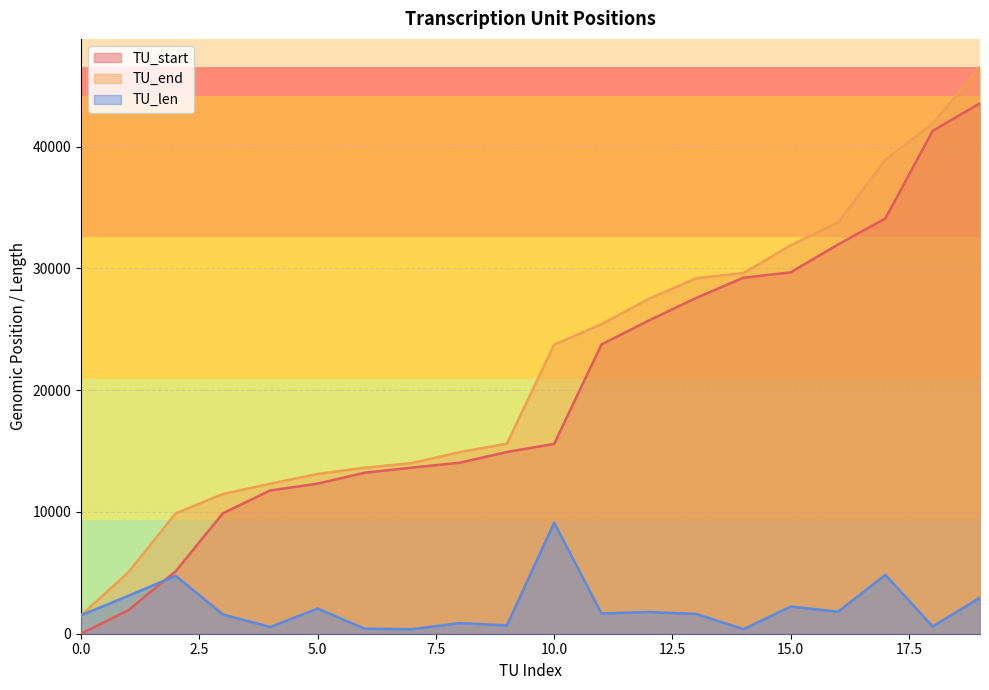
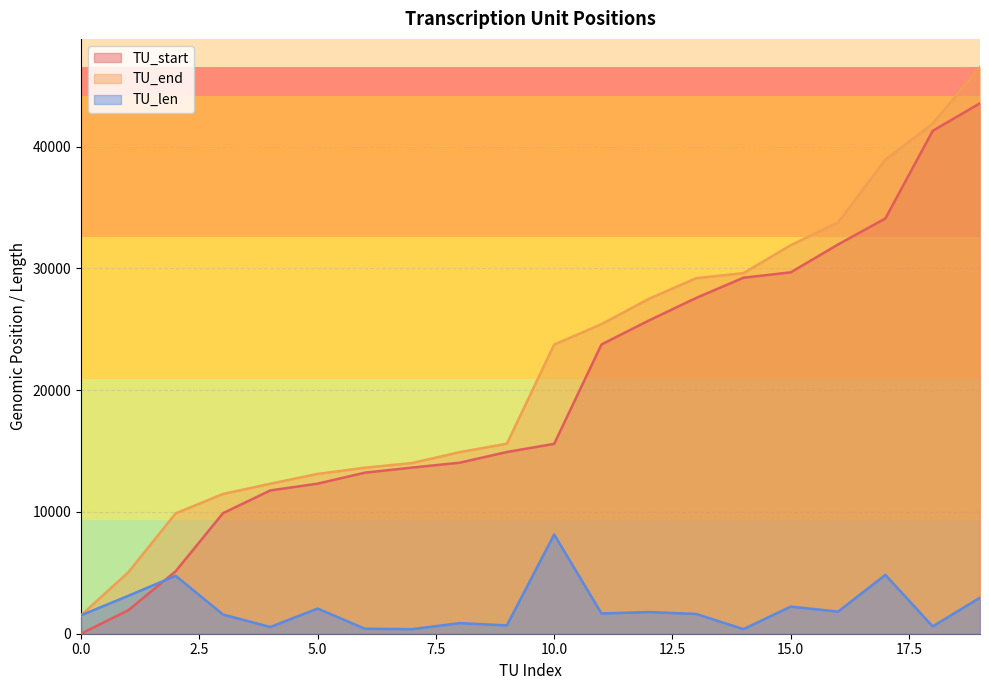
TU_len, 10.0: 9100 -> 8100
